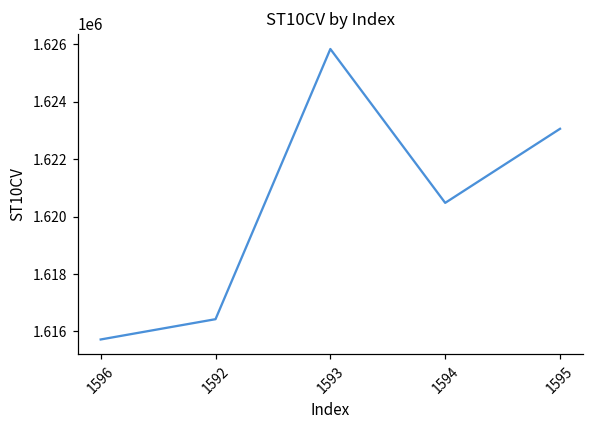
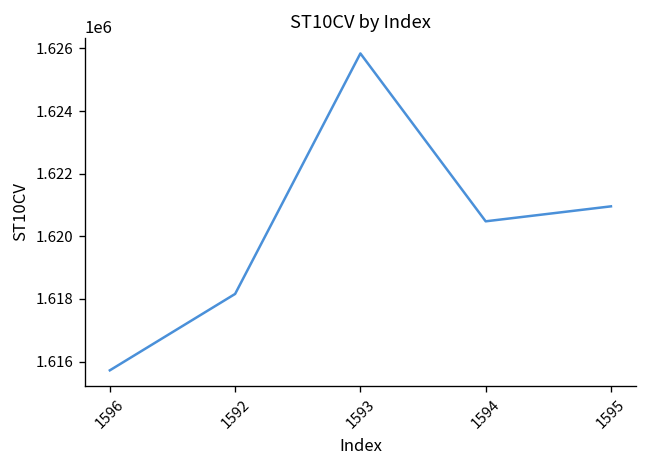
1592: 1616400 -> 1618200
1595: 1623100 -> 1621000
